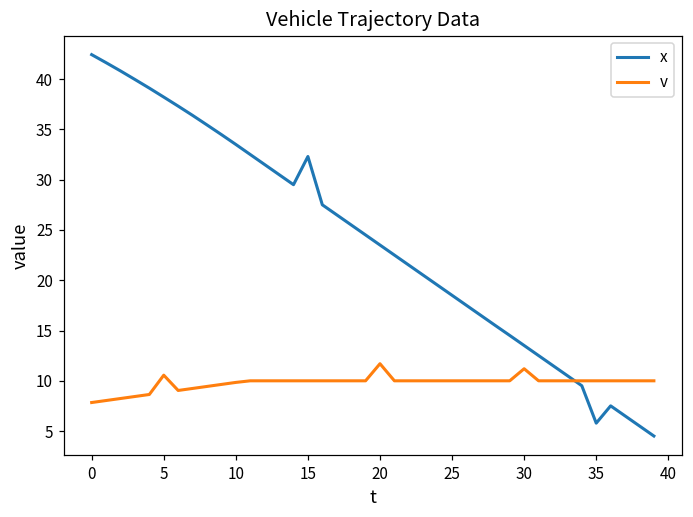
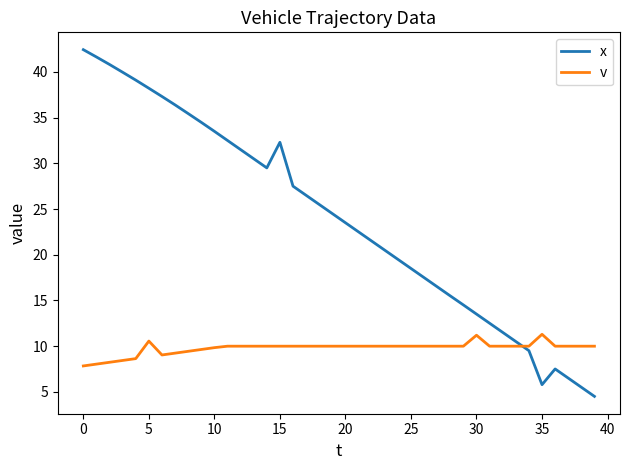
v, 20: 12 -> 10
v, 35: 10 -> 11
